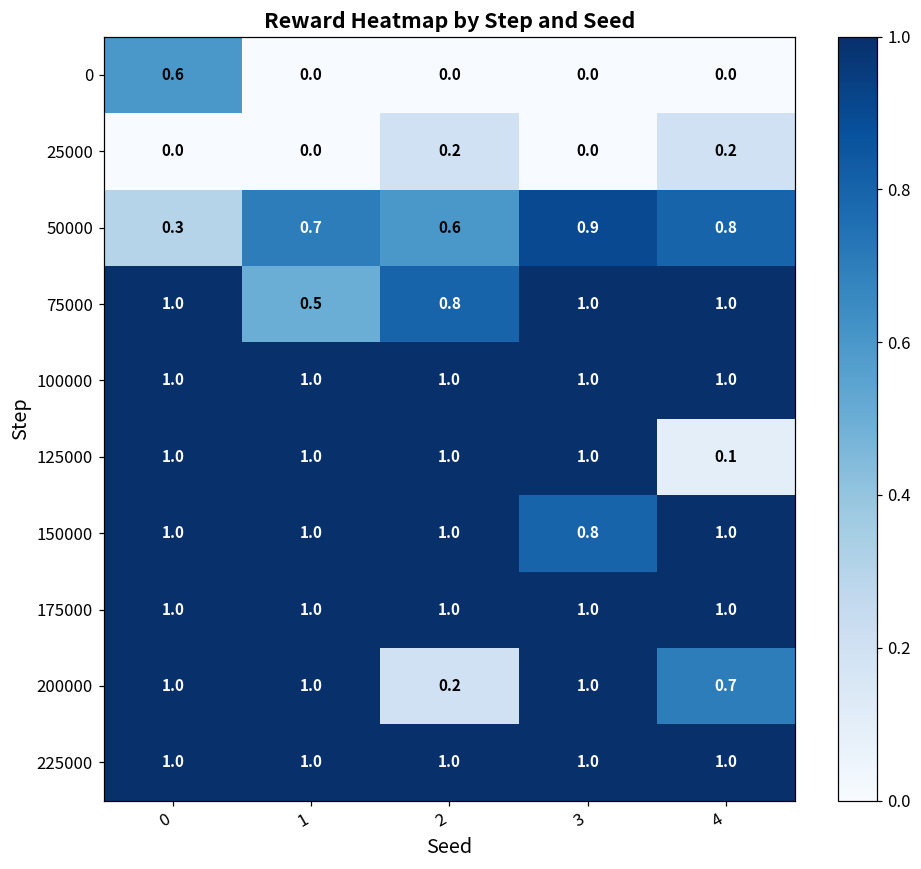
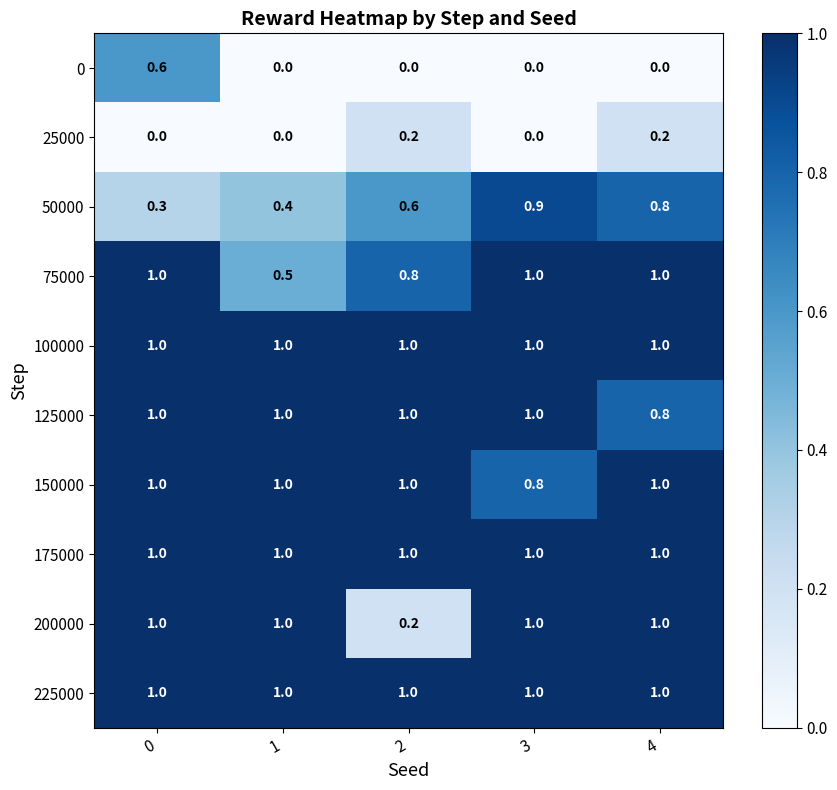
50000, 1: 0.7 -> 0.4
125000, 4: 0.1 -> 0.8
200000, 4: 0.7 -> 1.0
